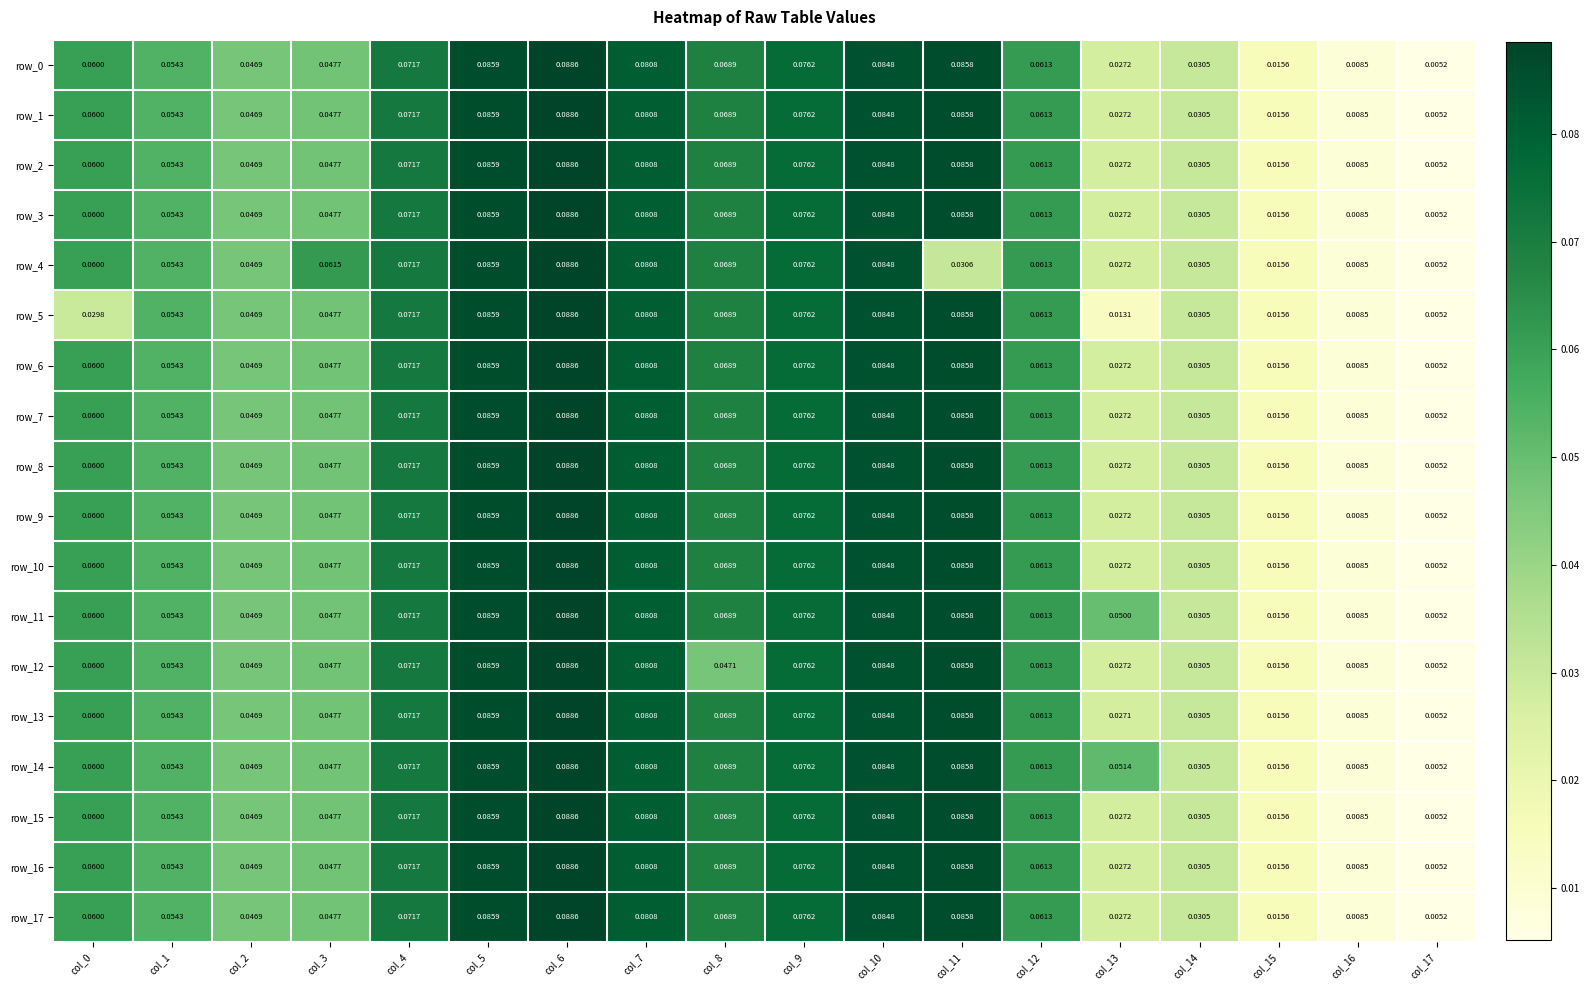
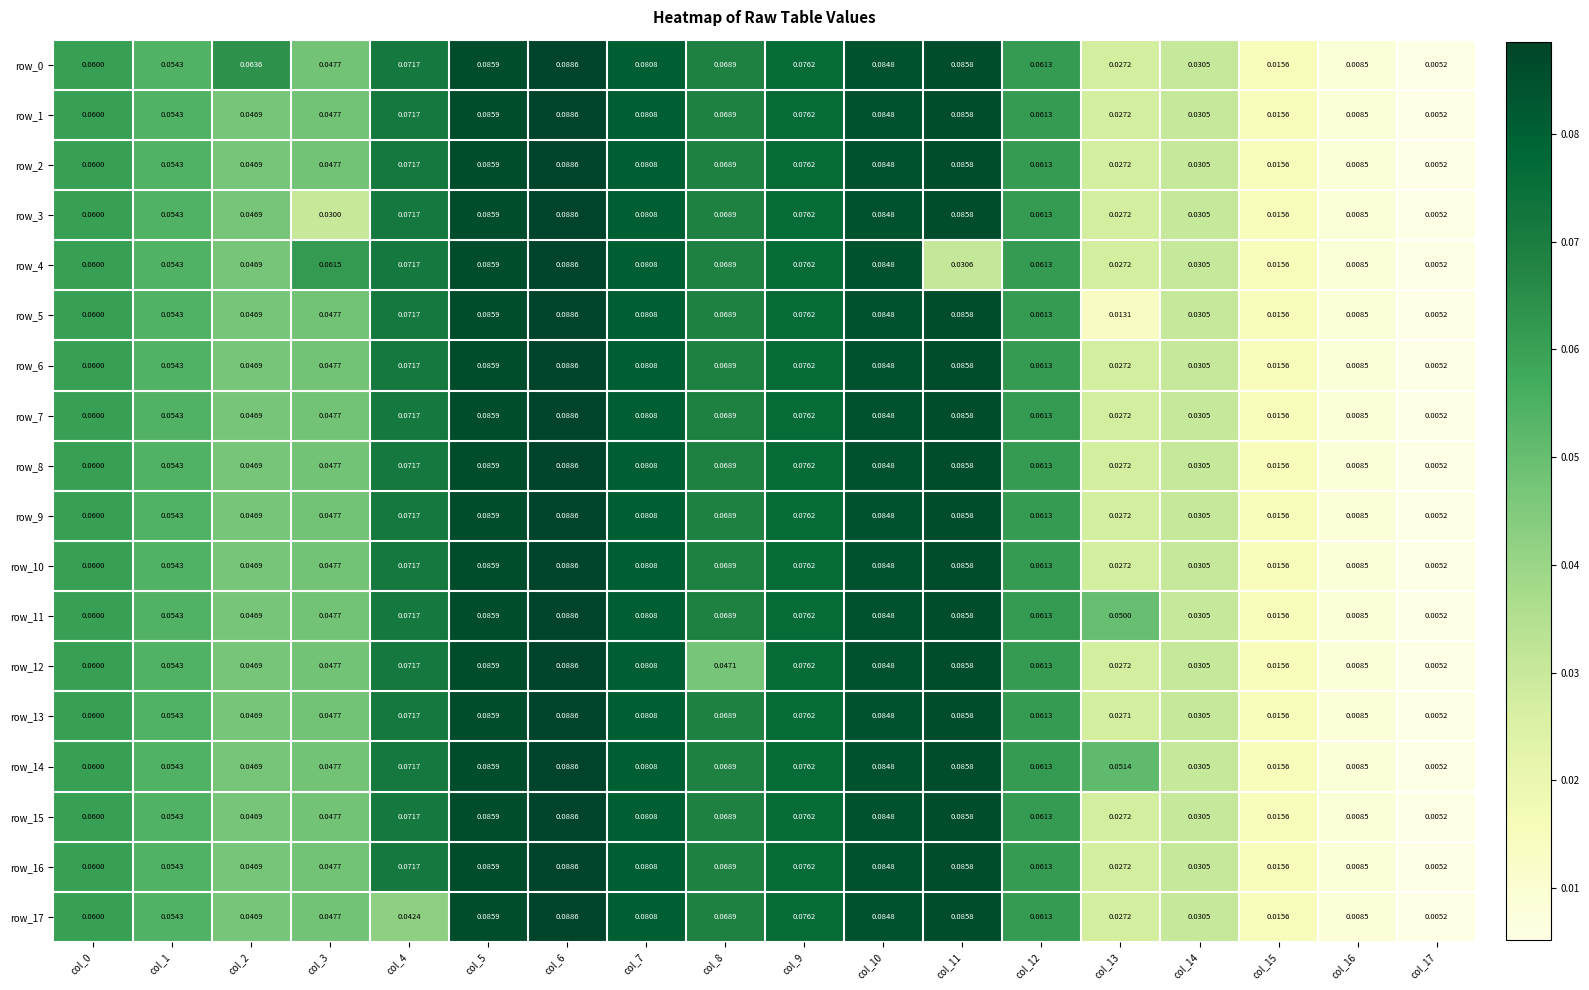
row_0, col_2: 0.0469 -> 0.0636
row_3, col_3: 0.0477 -> 0.0300
row_5, col_0: 0.0298 -> 0.0600
row_17, col_4: 0.0717 -> 0.0424
